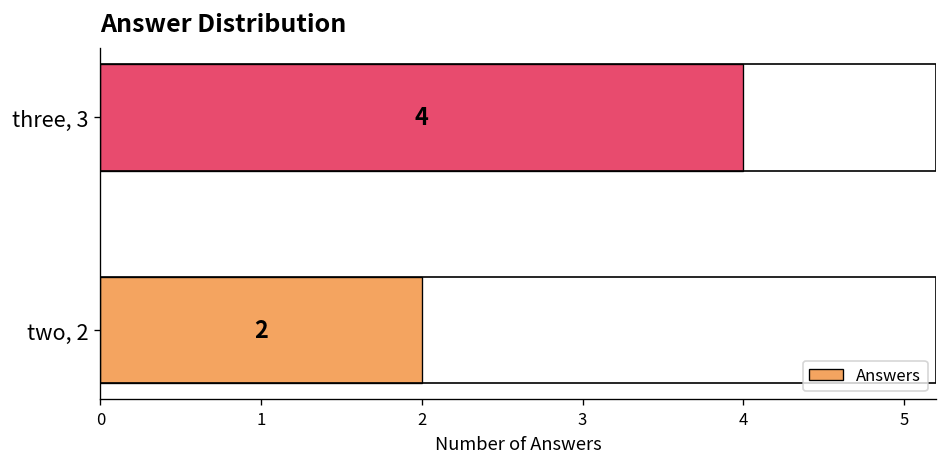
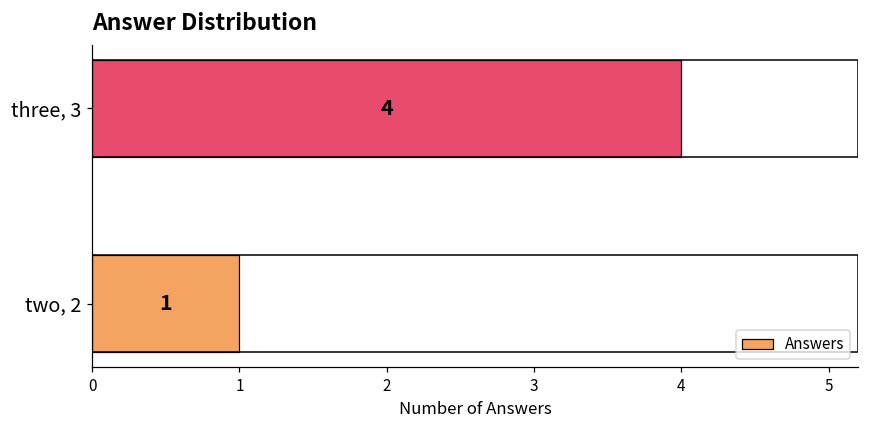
two, 2: 2 -> 1
